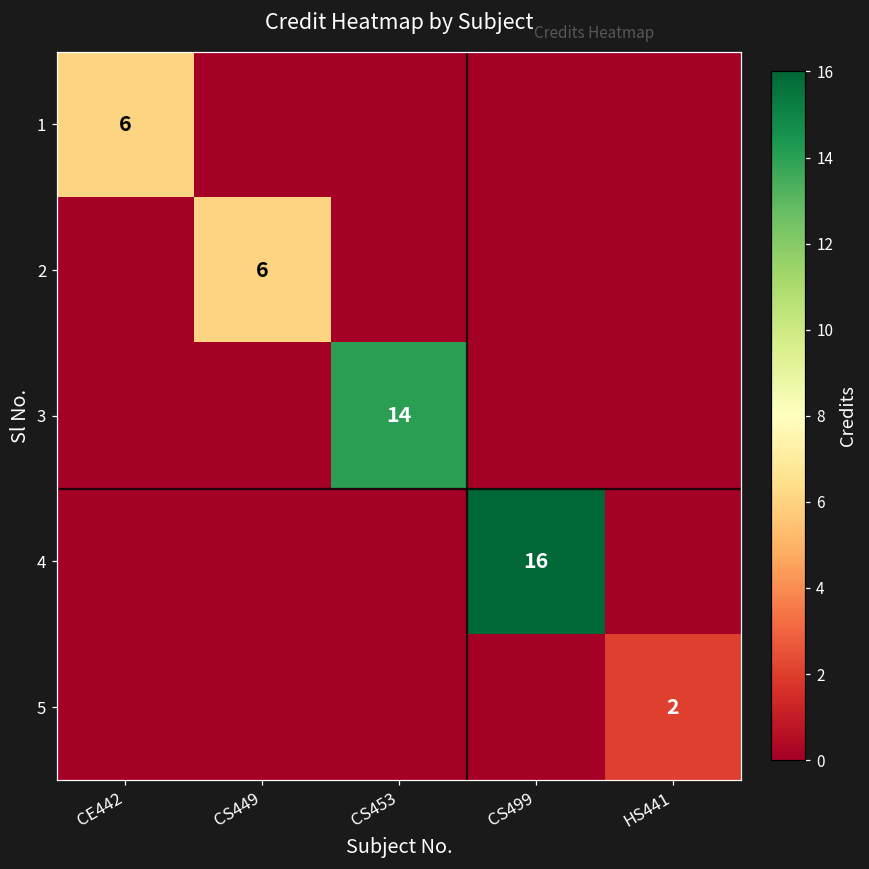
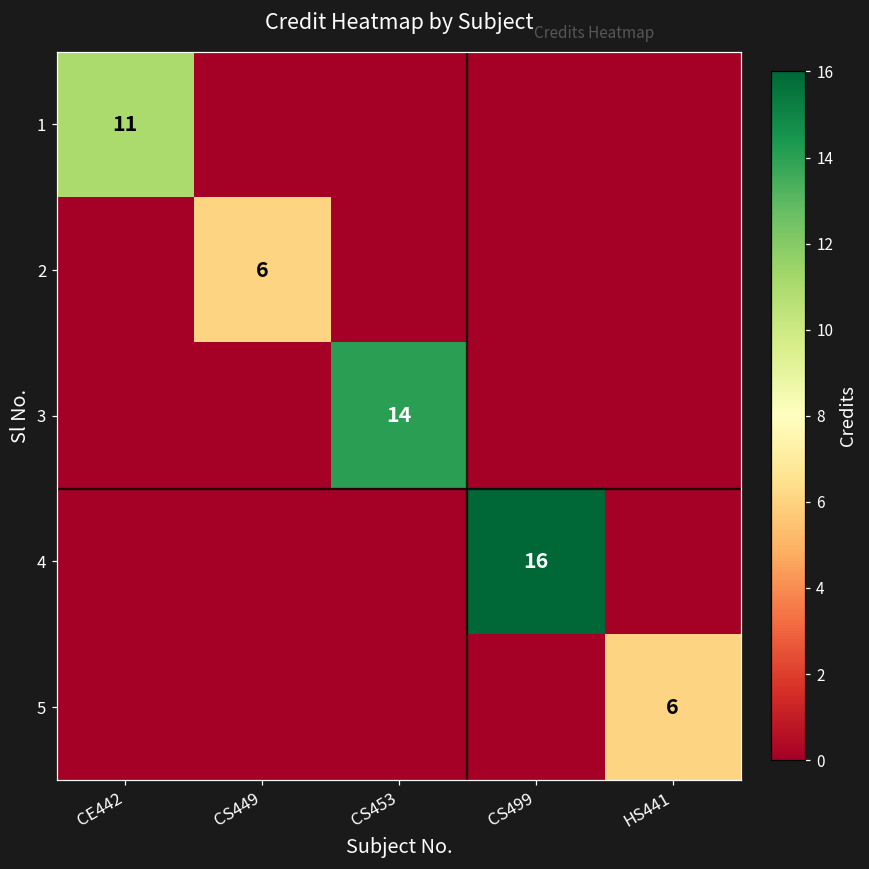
1, CE442: 6 -> 11
5, HS441: 2 -> 6
